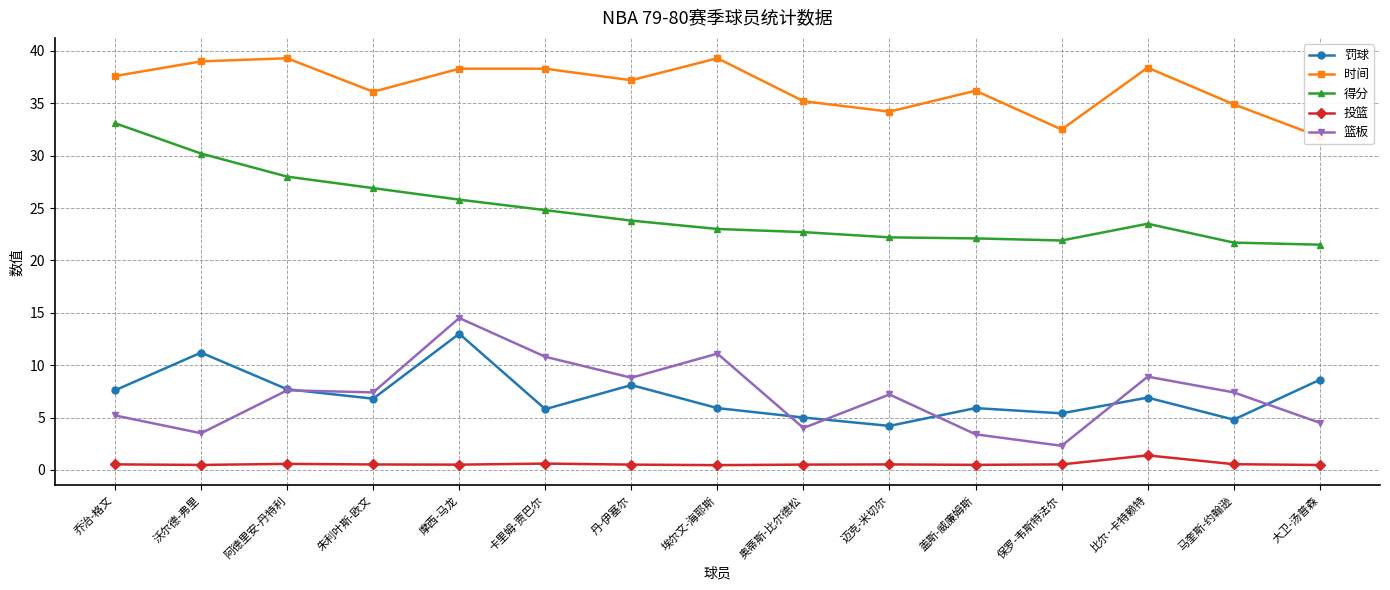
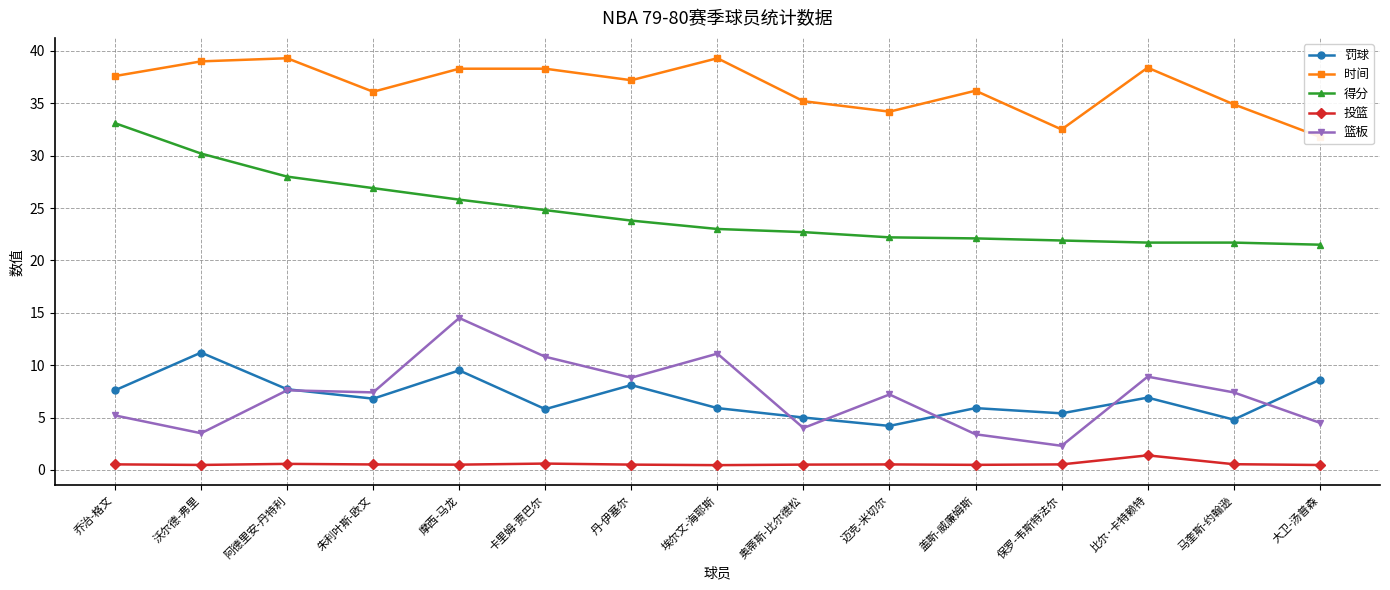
罚球, 摩西-马龙: 13.0 -> 9.5
得分, 比尔·卡特赖特: 23.5 -> 21.7
